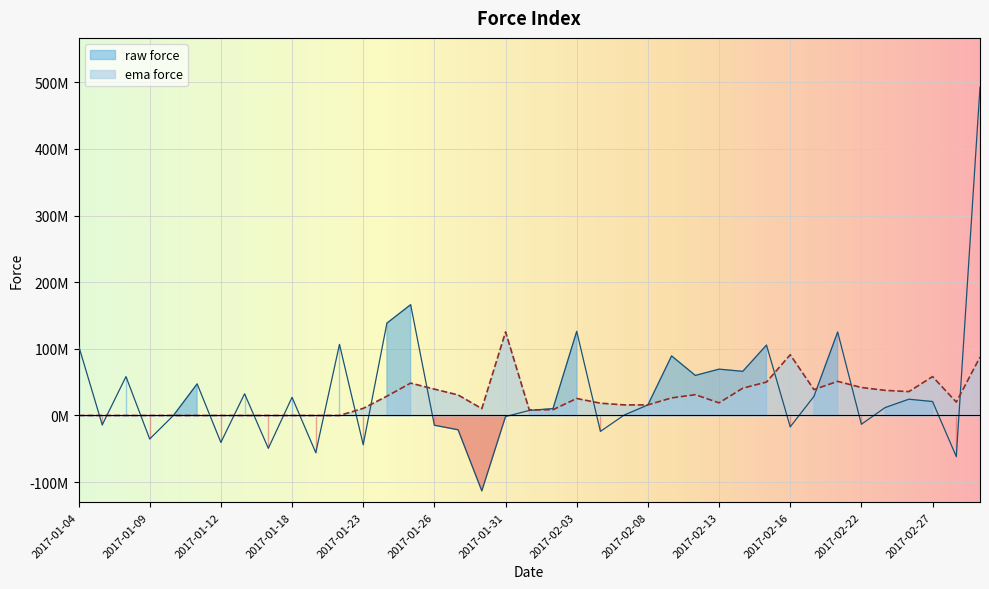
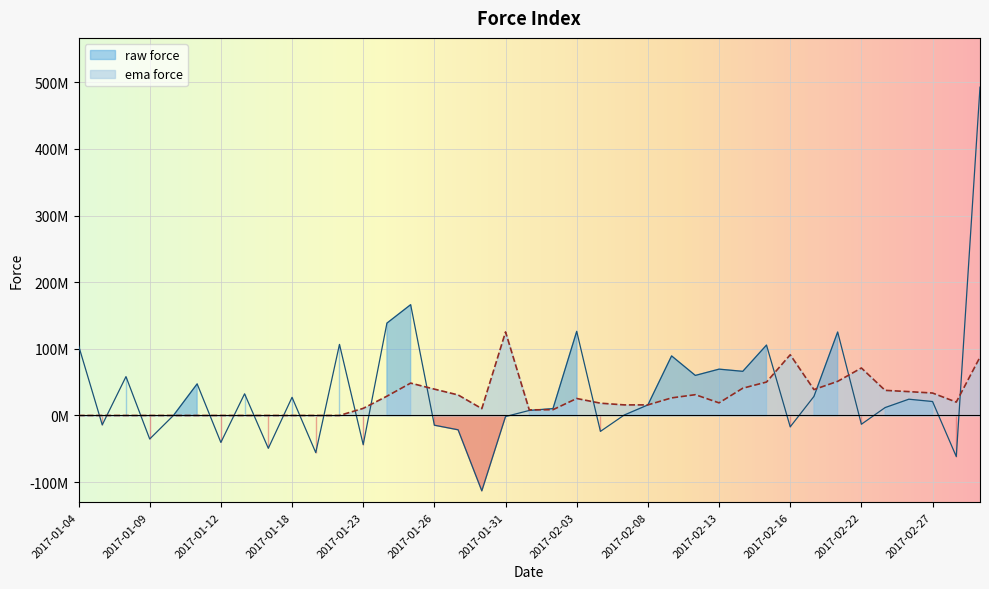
ema force, 2017-02-22: 40000000 -> 70000000
ema force, 2017-02-27: 60000000 -> 30000000
